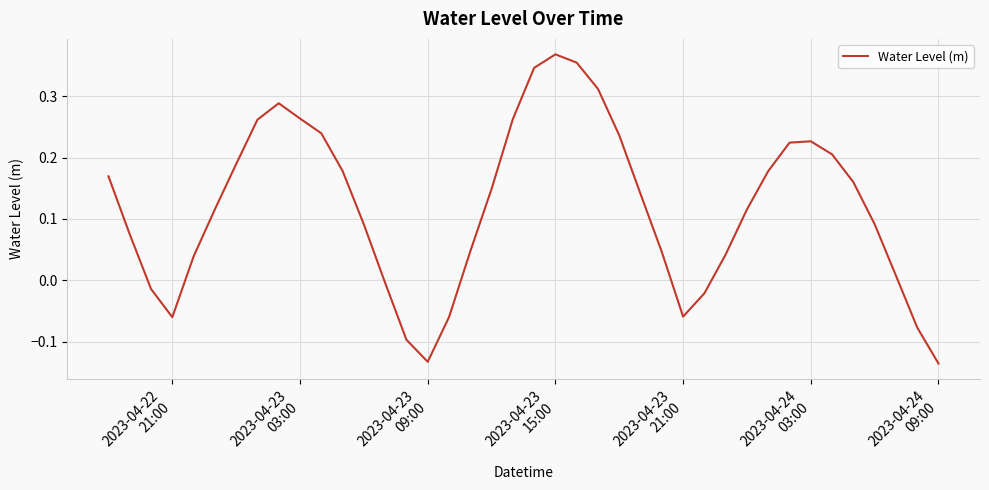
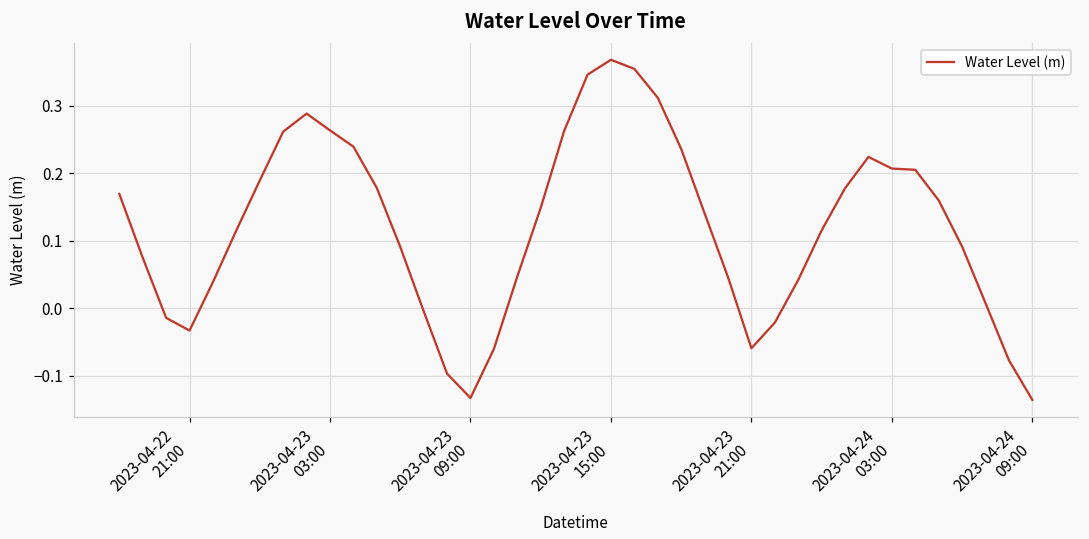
2023-04-22 21:00: -0.06 -> -0.03
2023-04-24 03:00: 0.23 -> 0.21
